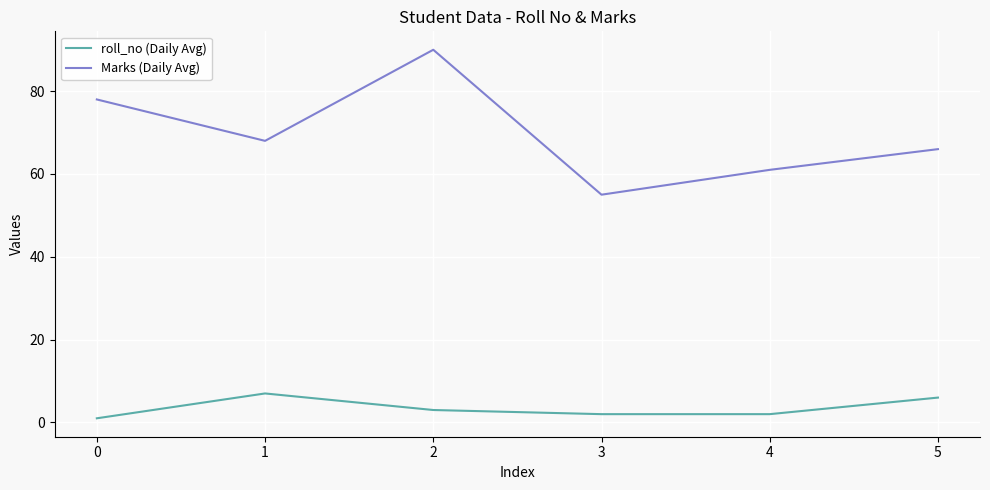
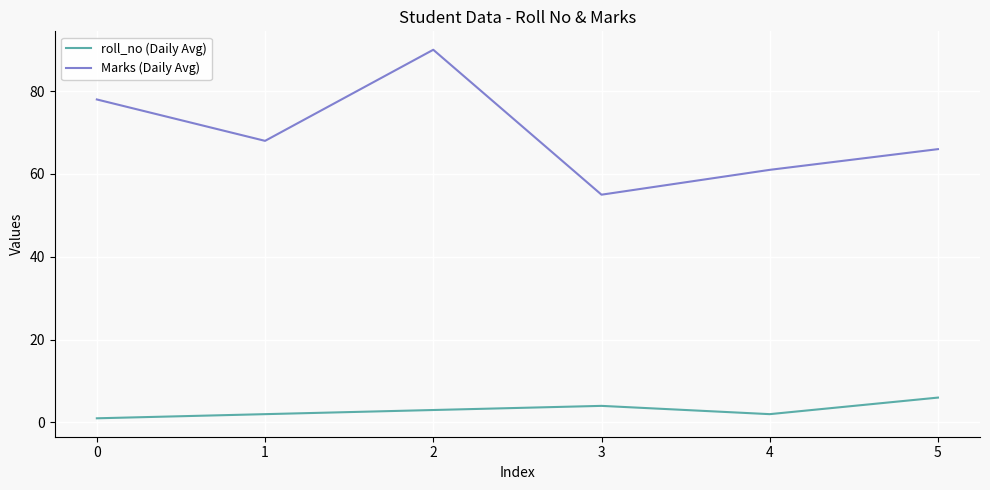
roll_no (Daily Avg), 1: 7 -> 2
roll_no (Daily Avg), 3: 2 -> 4
